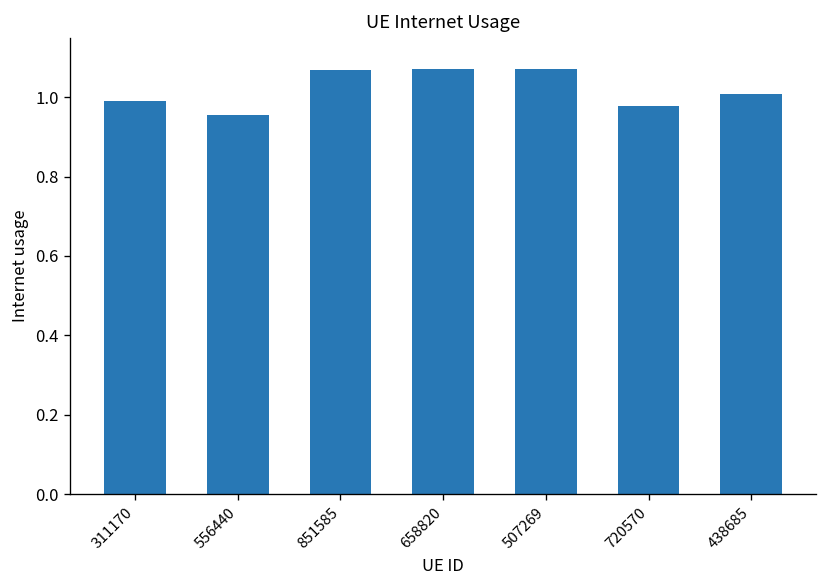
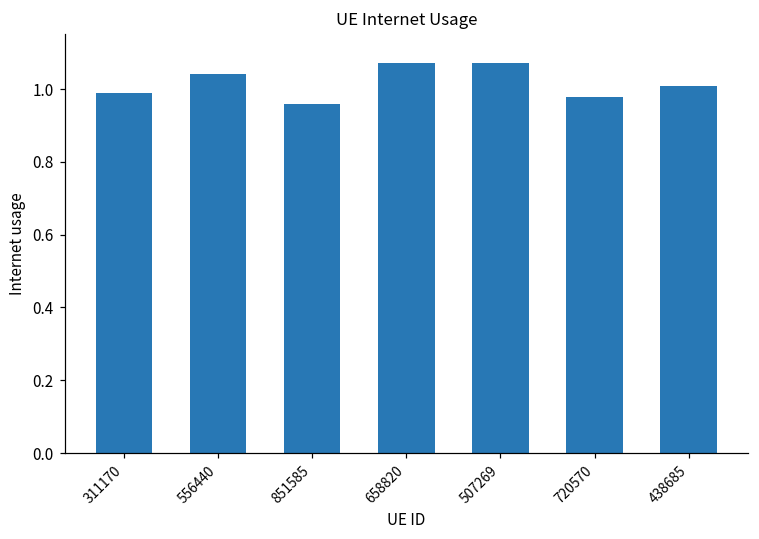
556440: 0.96 -> 1.04
851585: 1.07 -> 0.96
